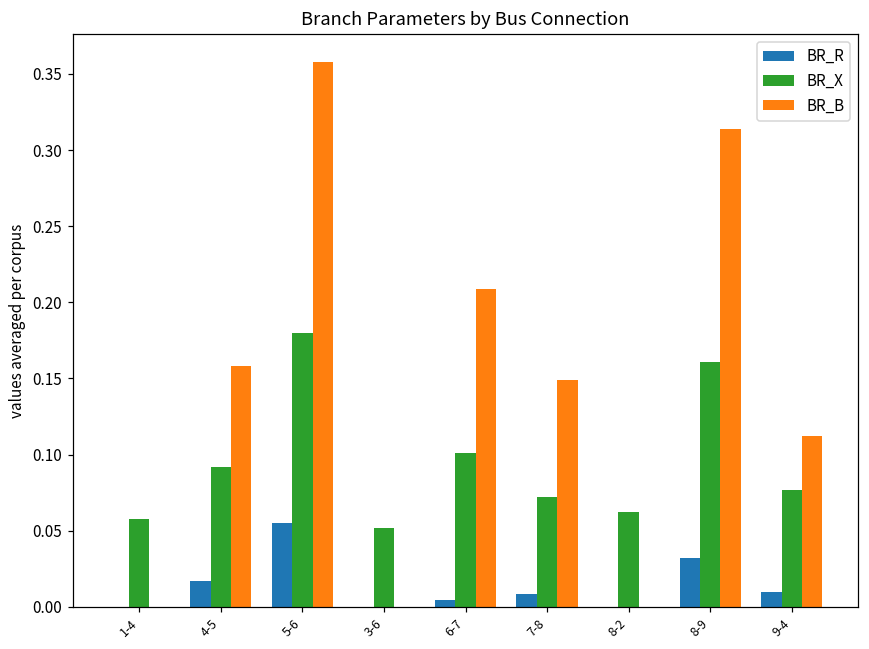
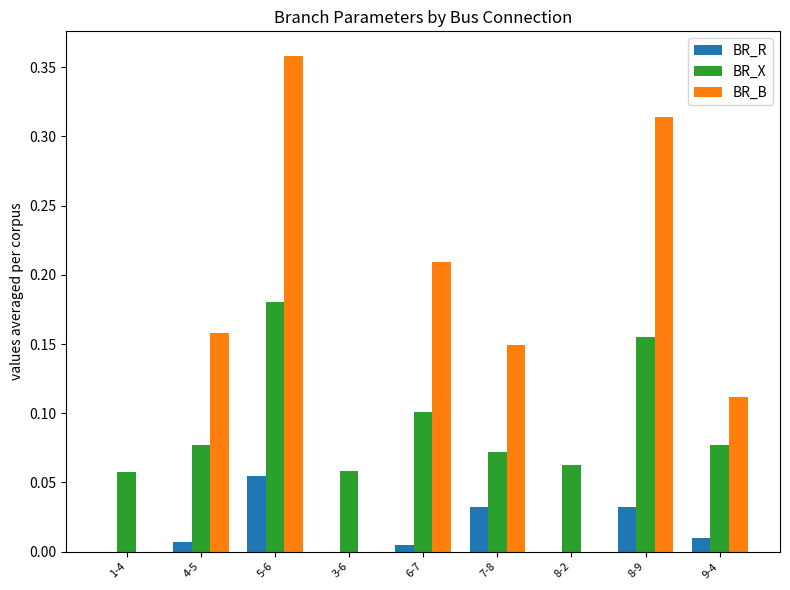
BR_R, 4-5: 0.017 -> 0.007
BR_X, 4-5: 0.092 -> 0.077
BR_X, 3-6: 0.052 -> 0.059
BR_R, 7-8: 0.009 -> 0.033
BR_X, 8-9: 0.161 -> 0.155
